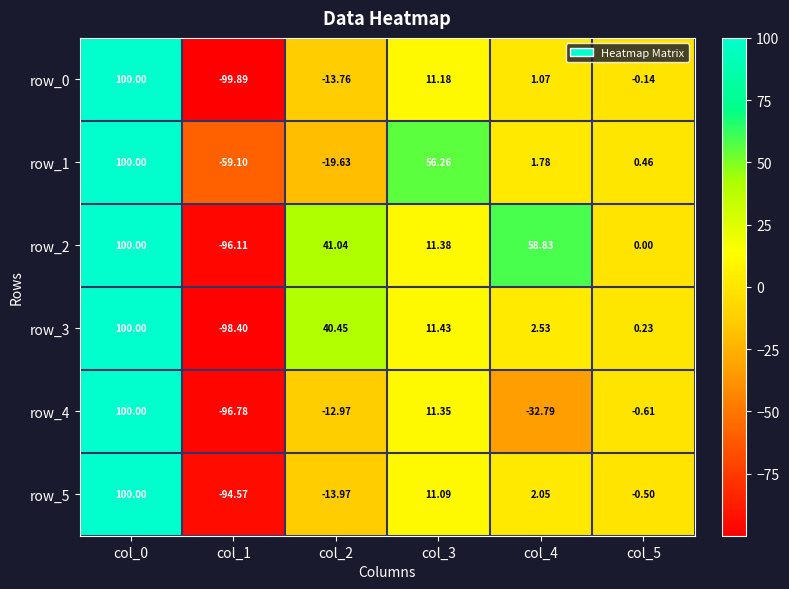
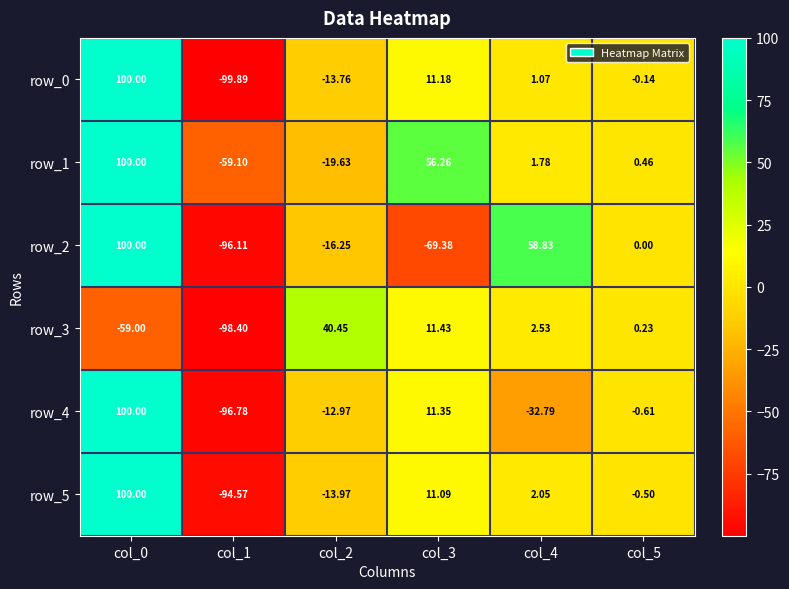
row_2, col_2: 41.04 -> -16.25
row_2, col_3: 11.38 -> -69.38
row_3, col_0: 100.00 -> -59.00
